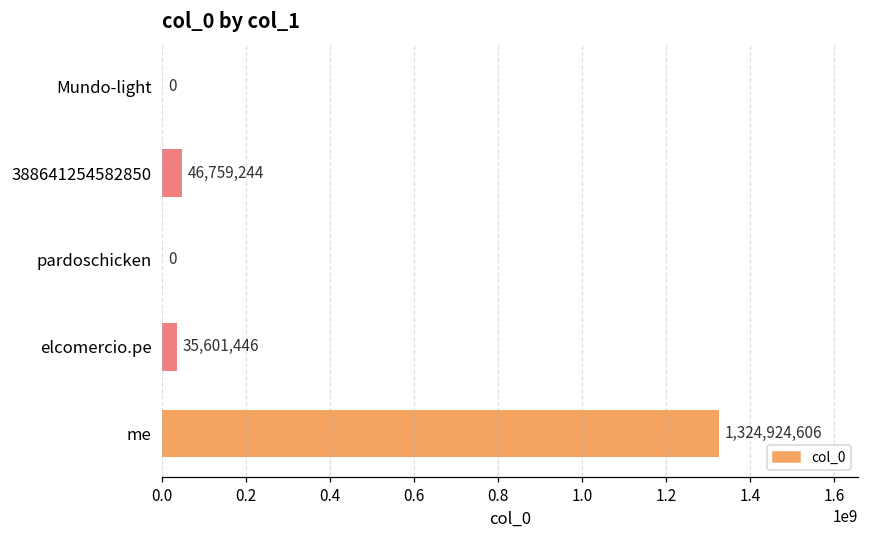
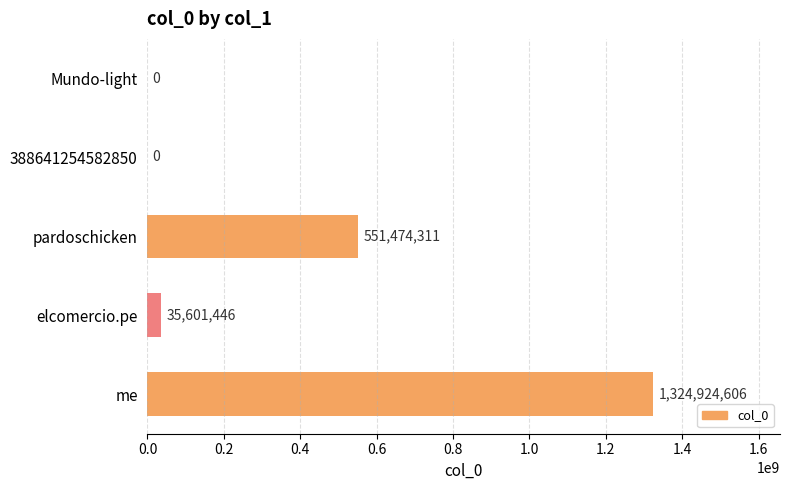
388641254582850: 46,759,244 -> 0
pardoschicken: 0 -> 551,474,311
